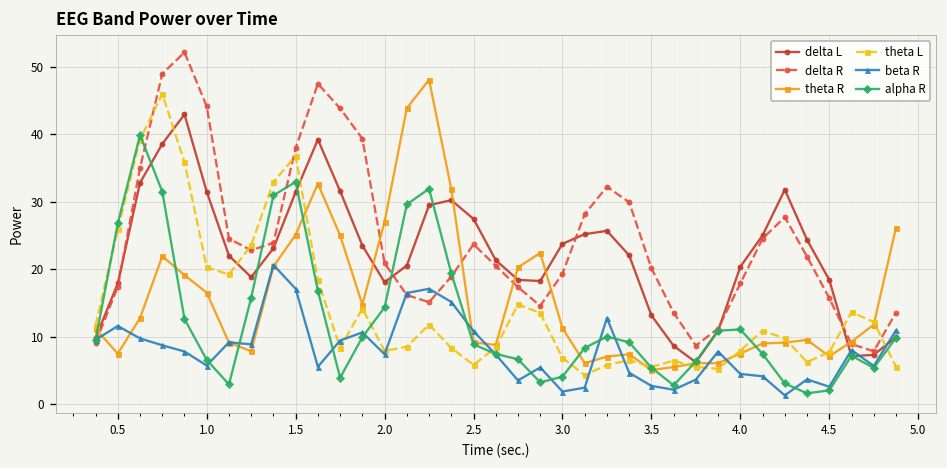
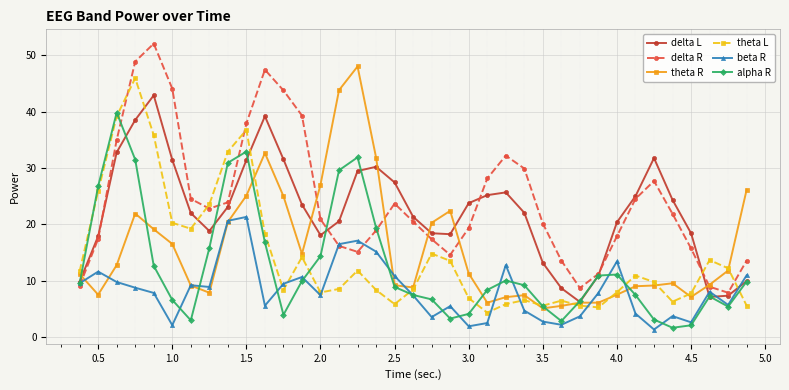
beta R, 1.0: 6 -> 2
beta R, 1.5: 17 -> 21
beta R, 4.0: 4 -> 13
